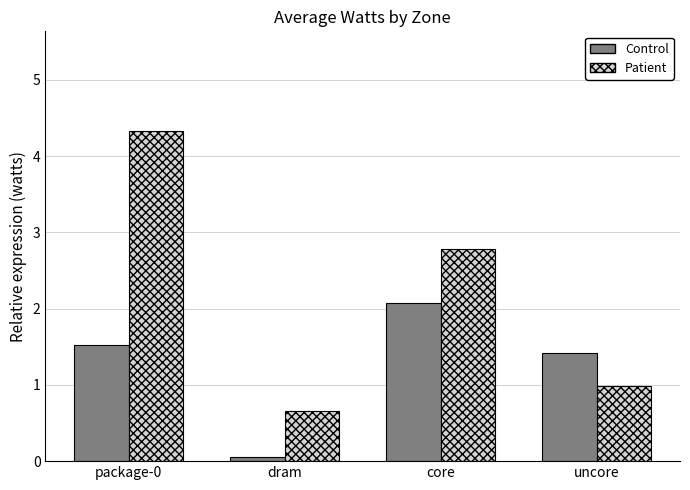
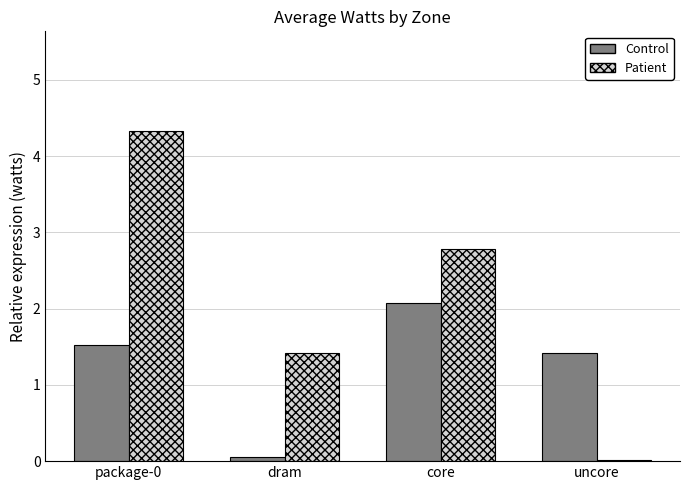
Patient, dram: 0.7 -> 1.4
Patient, uncore: 1.0 -> 0.0
